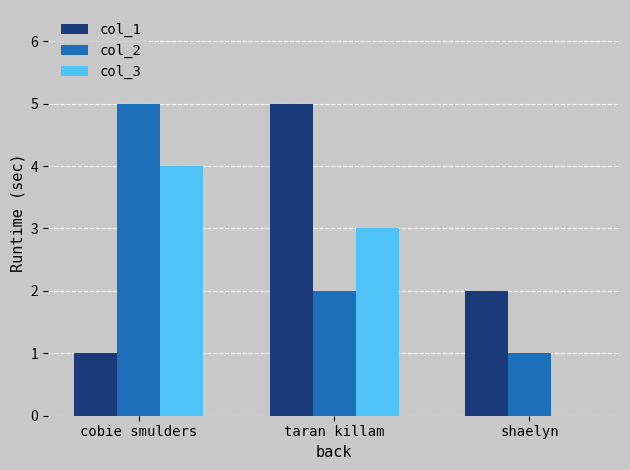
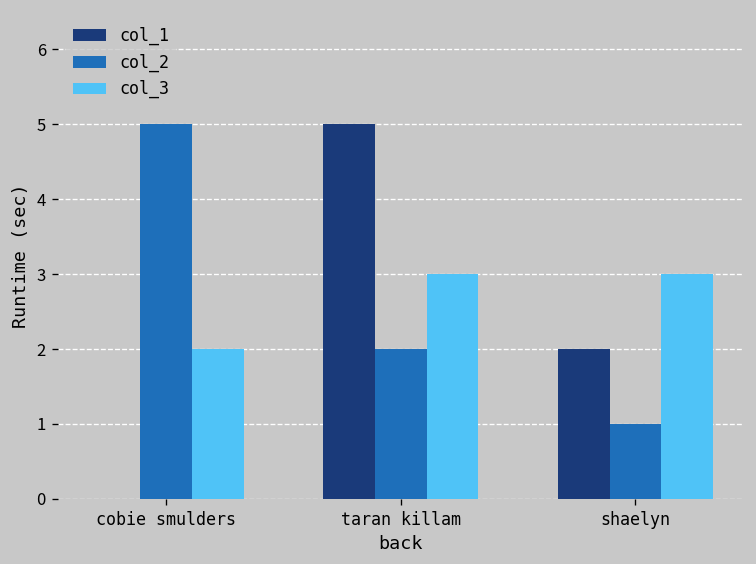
col_1, cobie smulders: 1 -> 0
col_3, cobie smulders: 4 -> 2
col_3, shaelyn: 0 -> 3
